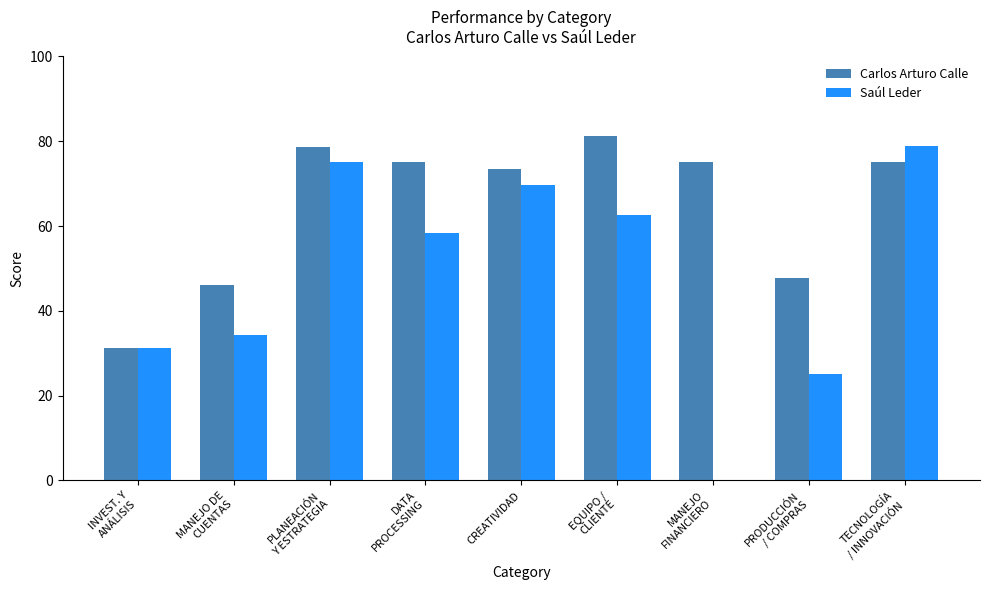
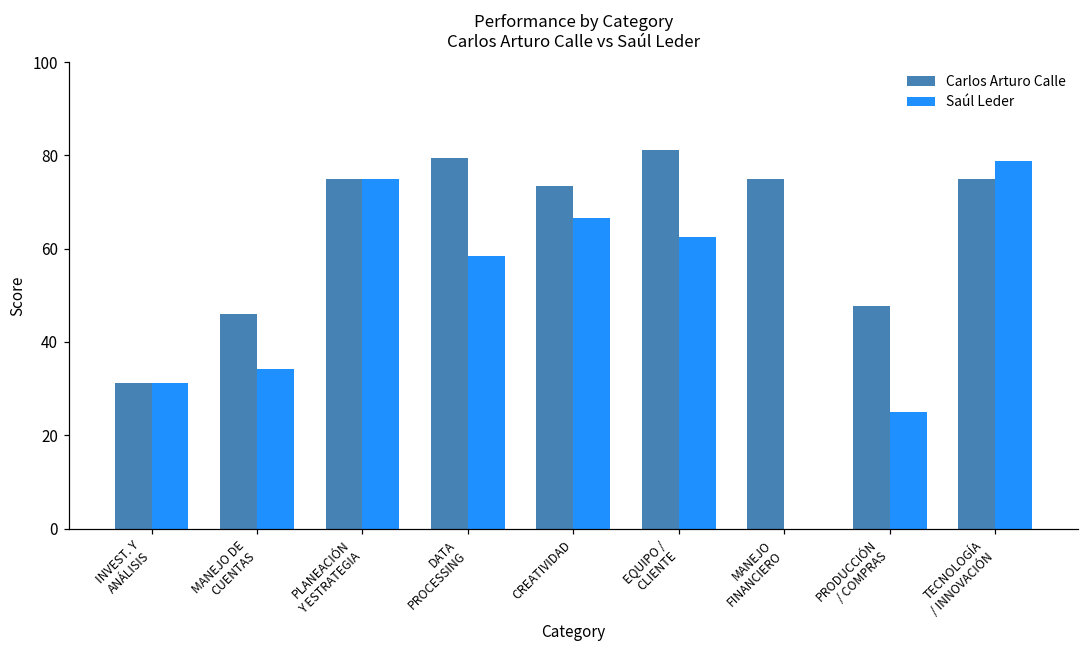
Carlos Arturo Calle, PLANEACIÓN Y ESTRATEGIA: 79 -> 75
Carlos Arturo Calle, DATA PROCESSING: 75 -> 79
Saúl Leder, CREATIVIDAD: 70 -> 67
